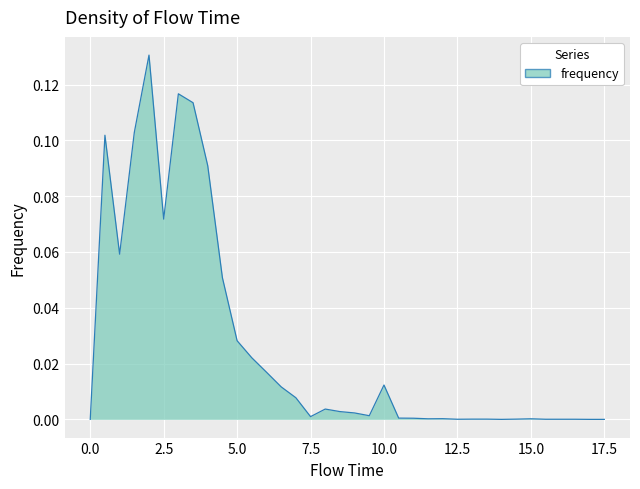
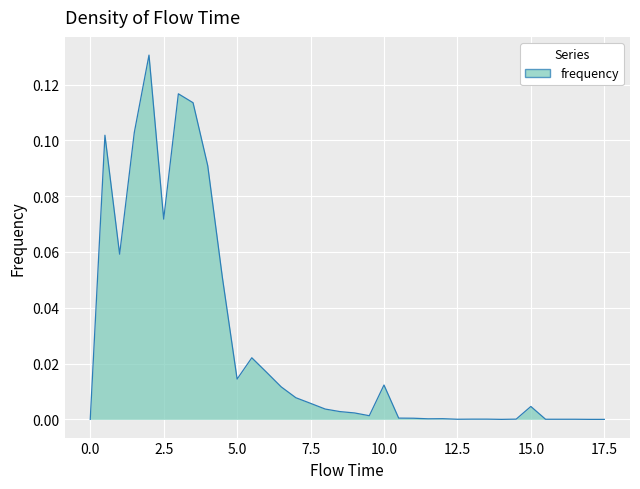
5.0: 0.028 -> 0.014
7.5: 0.001 -> 0.006
15.0: 0.000 -> 0.005
